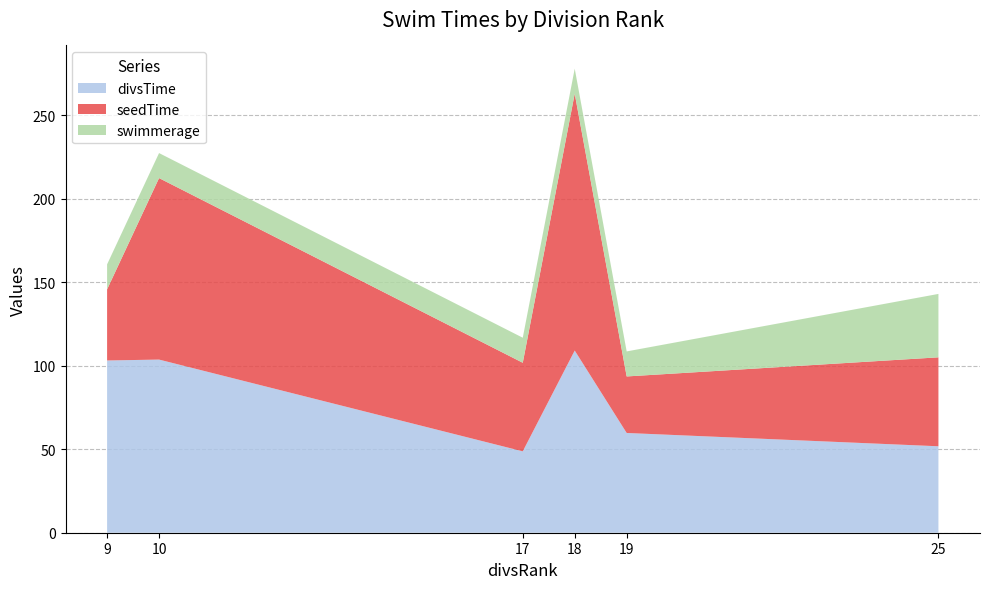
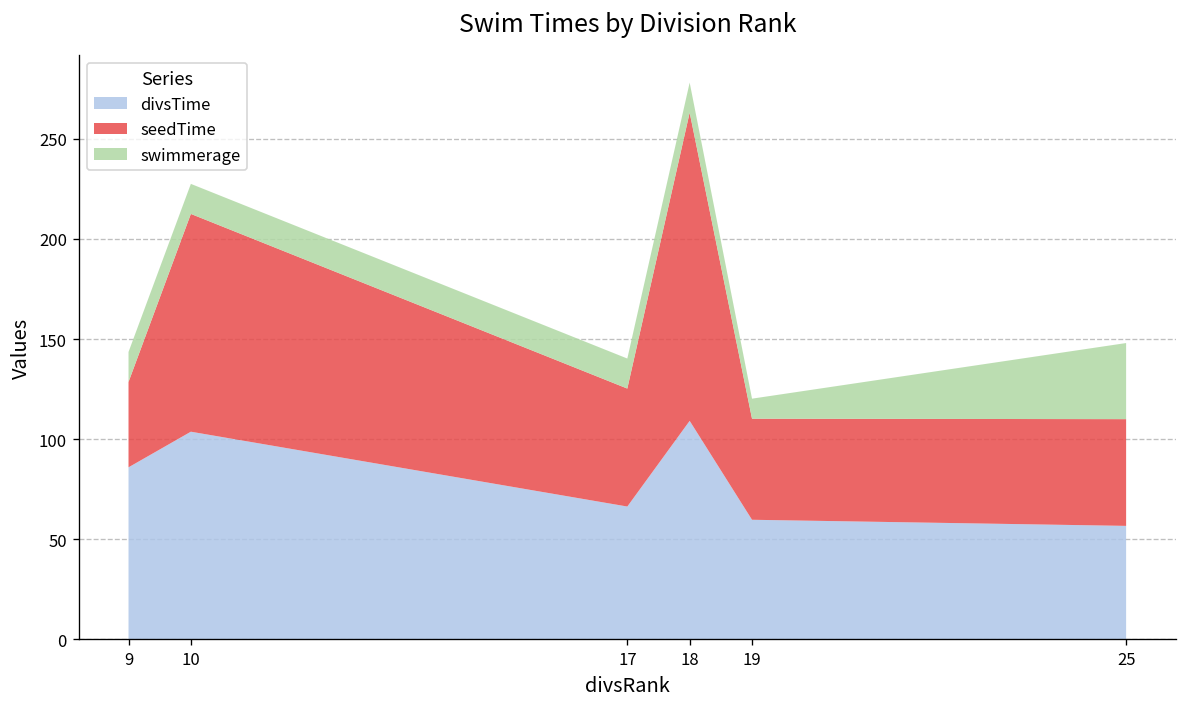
divsTime, 9: 103 -> 86
divsTime, 17: 49 -> 66
seedTime, 17: 53 -> 59
seedTime, 19: 34 -> 50
swimmerage, 19: 15 -> 10
divsTime, 25: 52 -> 57
